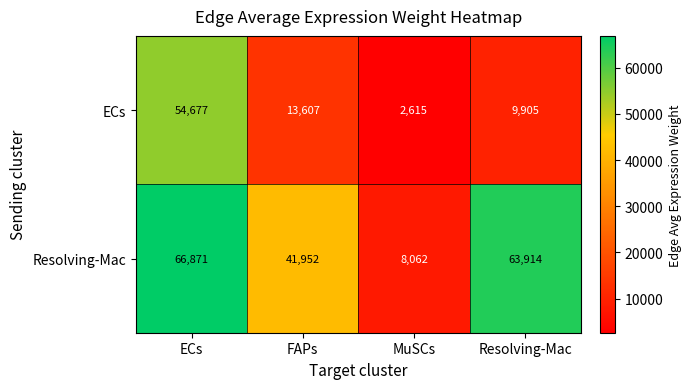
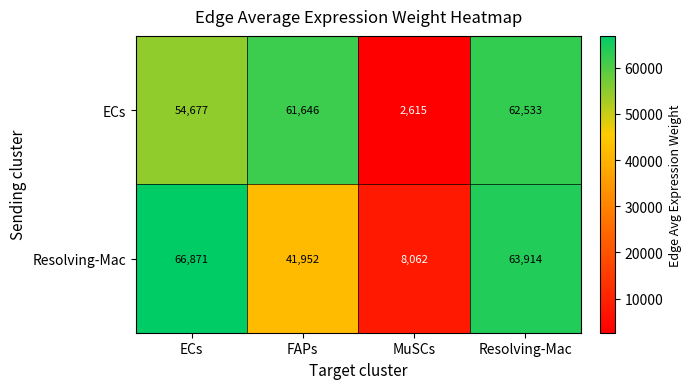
ECs, FAPs: 13,607 -> 61,646
ECs, Resolving-Mac: 9,905 -> 62,533
